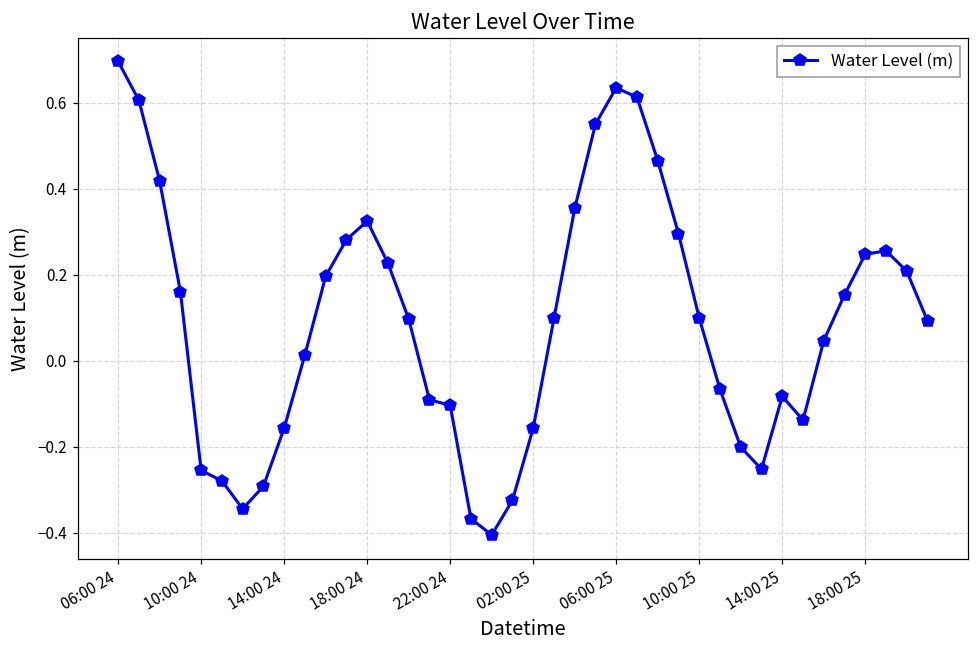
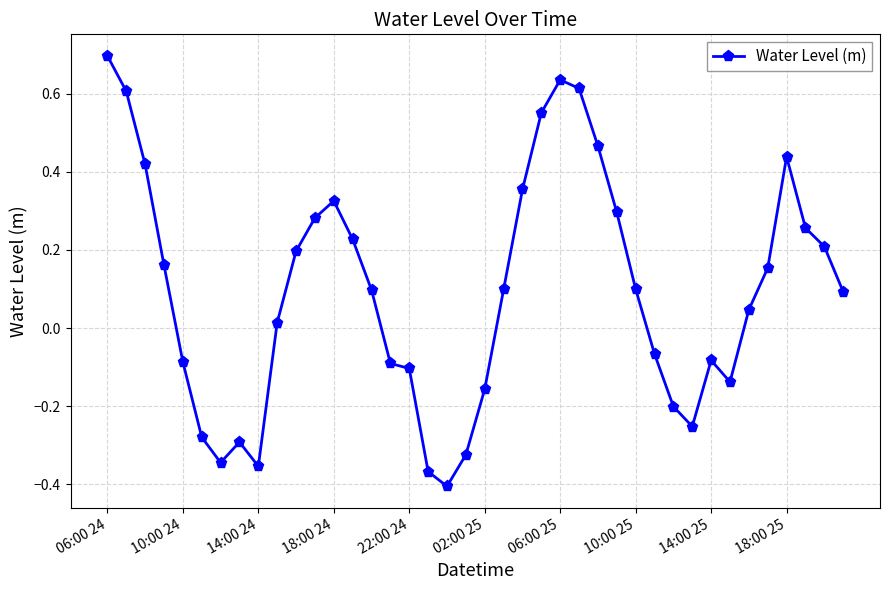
10:00 24: -0.25 -> -0.09
14:00 24: -0.16 -> -0.35
18:00 25: 0.25 -> 0.44
